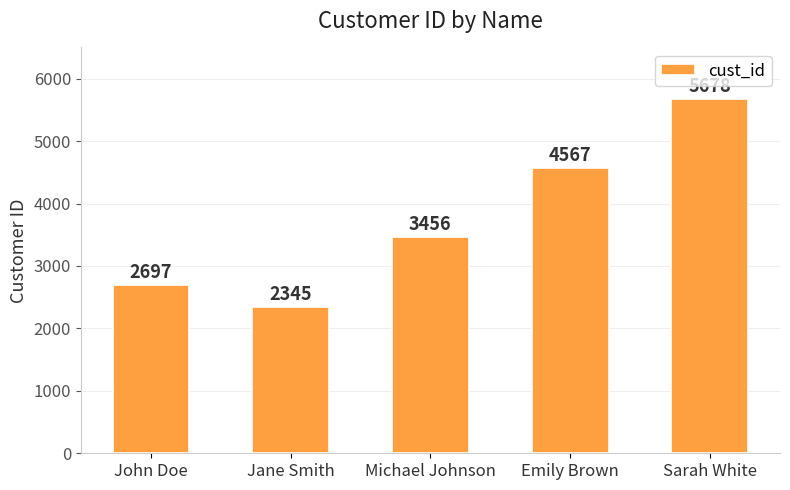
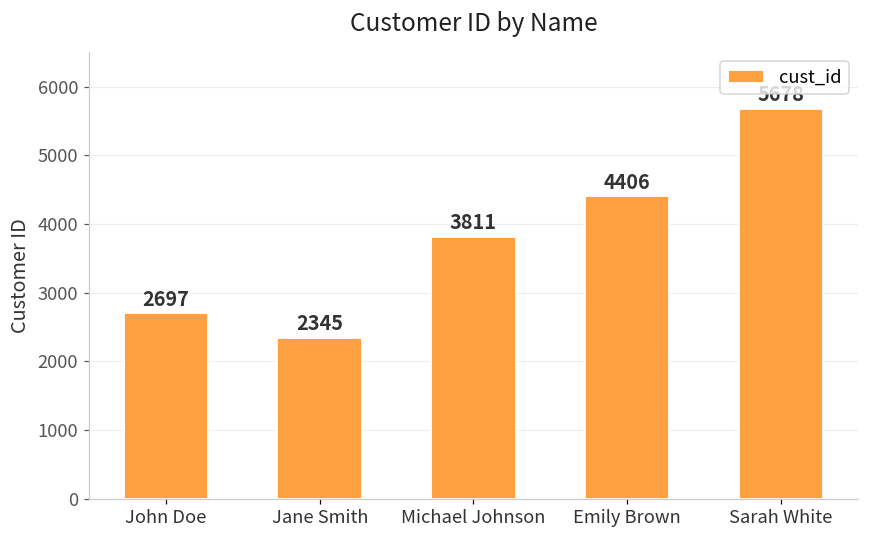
Michael Johnson: 3456 -> 3811
Emily Brown: 4567 -> 4406
